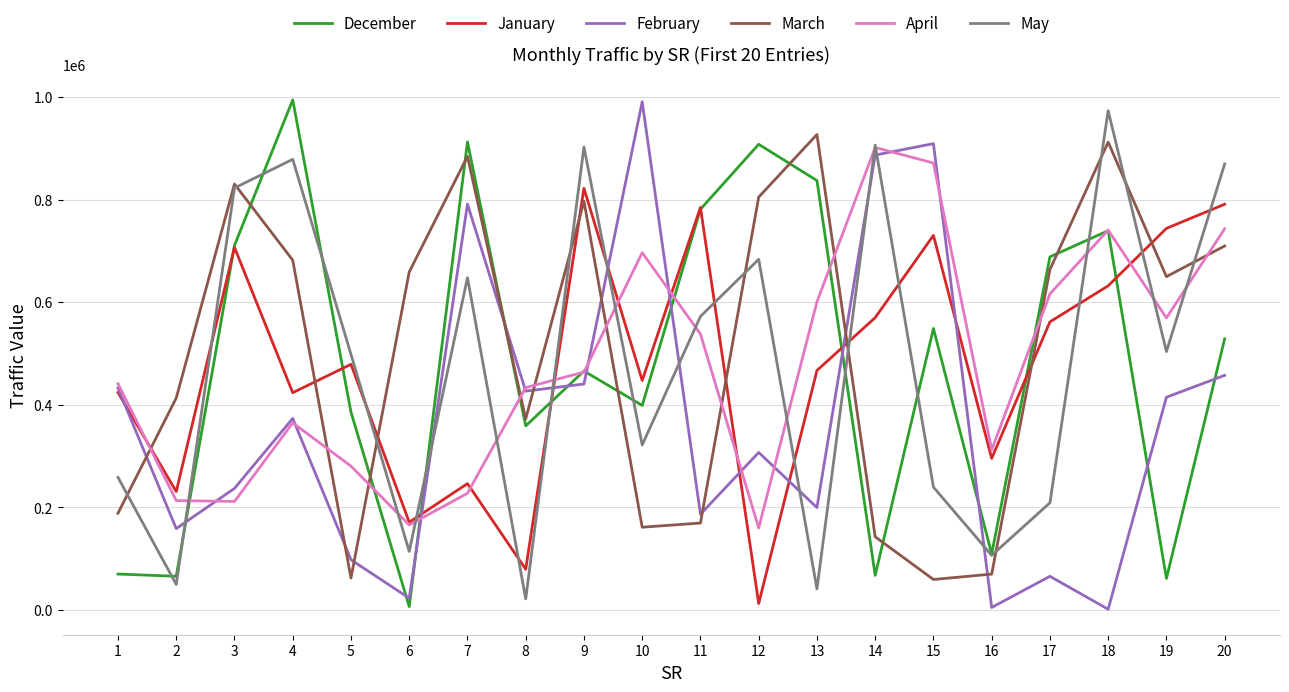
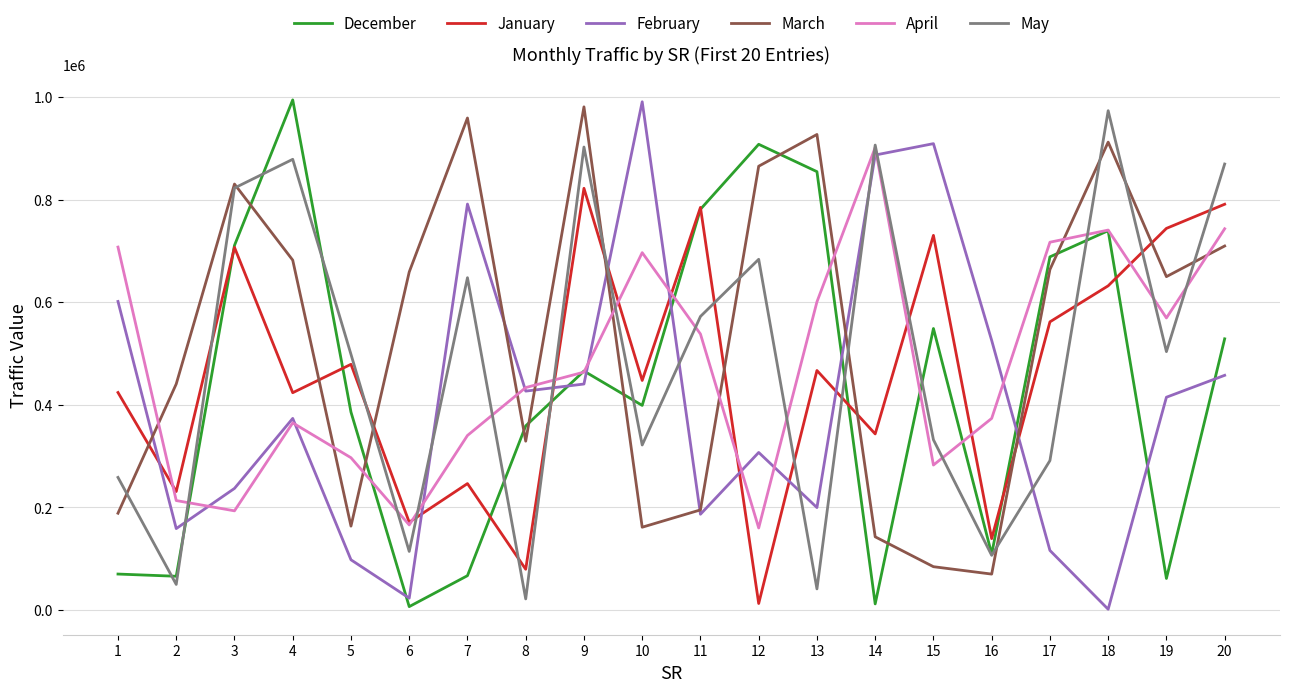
February, 1: 430000 -> 600000
April, 1: 440000 -> 710000
March, 2: 410000 -> 440000
April, 3: 210000 -> 190000
March, 5: 60000 -> 160000
April, 5: 280000 -> 300000
December, 7: 910000 -> 70000
March, 7: 880000 -> 960000
April, 7: 230000 -> 340000
March, 8: 370000 -> 330000
March, 9: 800000 -> 980000
March, 11: 170000 -> 200000
March, 12: 800000 -> 870000
December, 13: 840000 -> 850000
December, 14: 70000 -> 10000
January, 14: 570000 -> 340000
March, 15: 60000 -> 80000
April, 15: 870000 -> 280000
May, 15: 240000 -> 330000
January, 16: 300000 -> 140000
February, 16: 0 -> 530000
April, 16: 310000 -> 370000
February, 17: 70000 -> 120000
April, 17: 620000 -> 720000
May, 17: 210000 -> 290000
